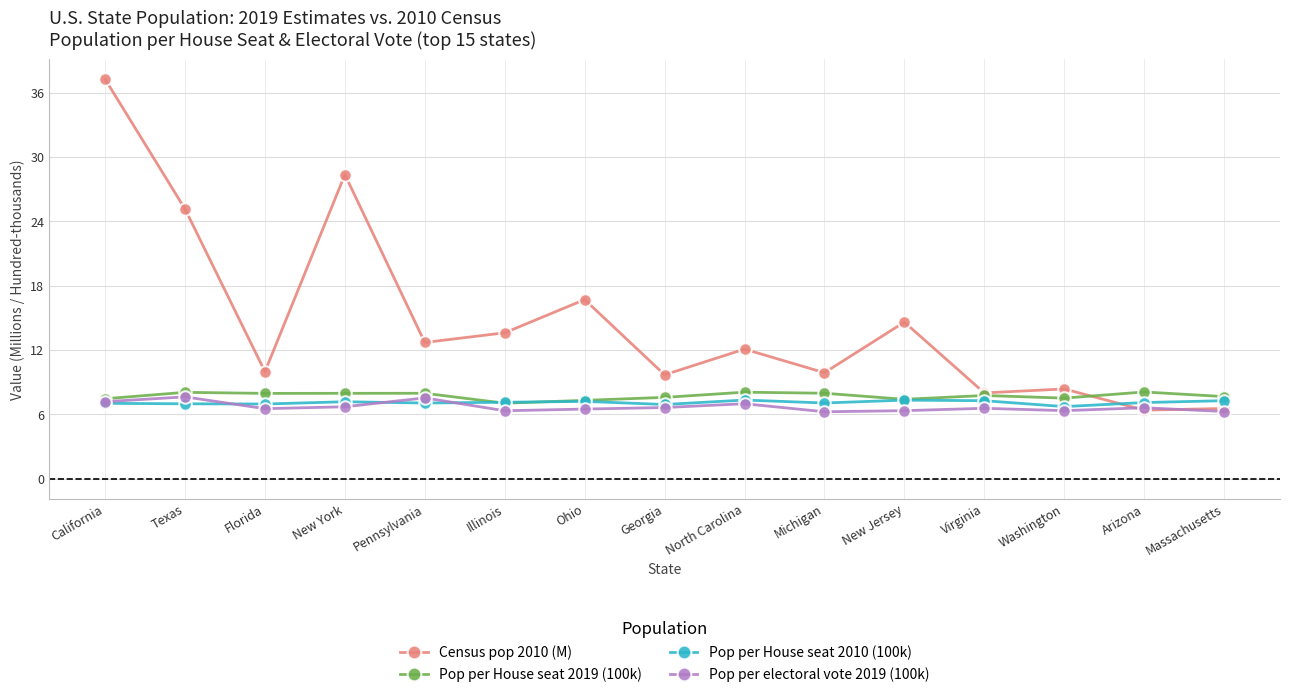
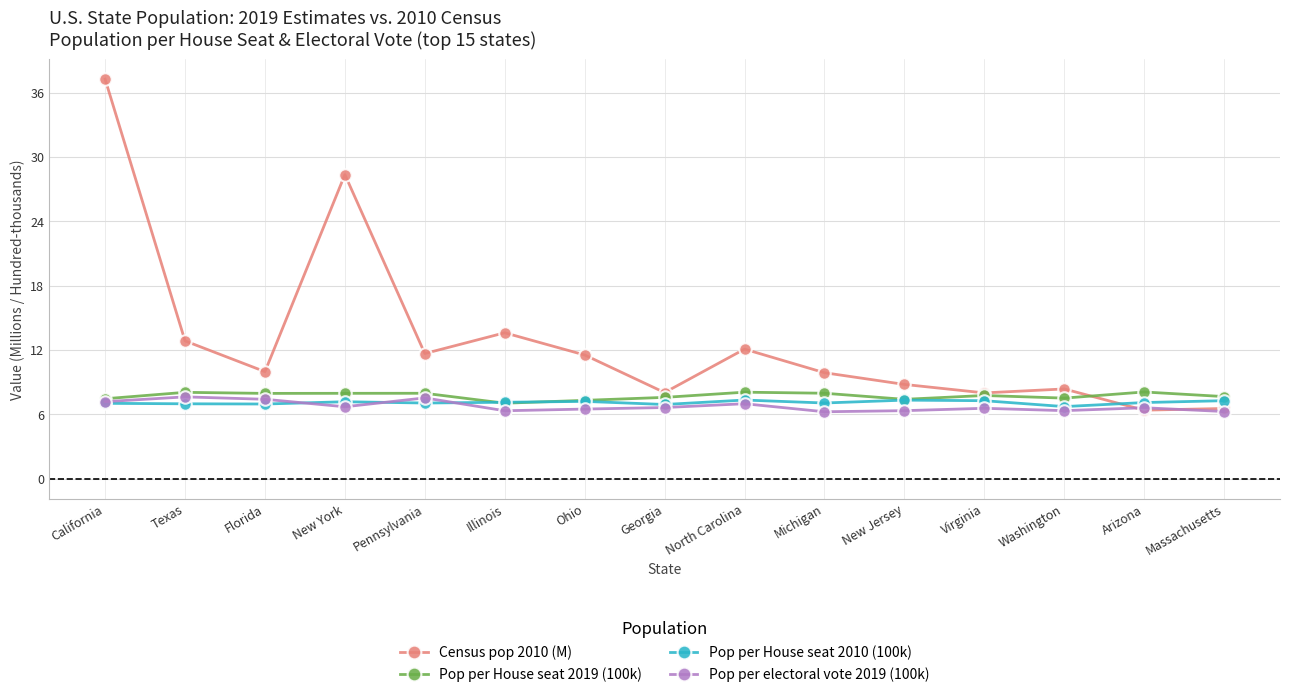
Census pop 2010 (M), Texas: 25.1 -> 12.9
Pop per electoral vote 2019 (100k), Florida: 6.5 -> 7.4
Census pop 2010 (M), Pennsylvania: 12.7 -> 11.7
Census pop 2010 (M), Ohio: 16.7 -> 11.5
Census pop 2010 (M), Georgia: 9.7 -> 8.0
Census pop 2010 (M), New Jersey: 14.6 -> 8.8
